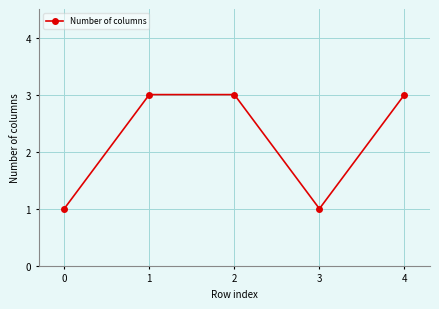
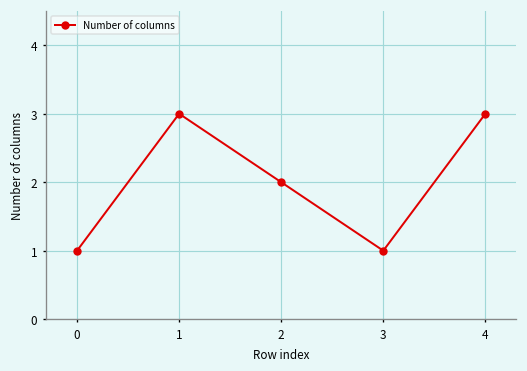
2: 3 -> 2
